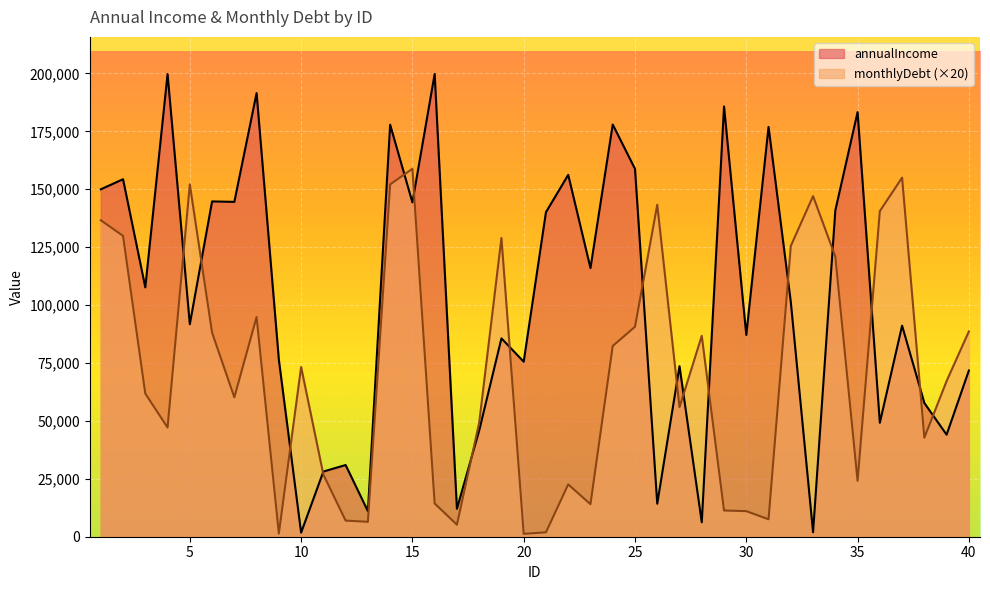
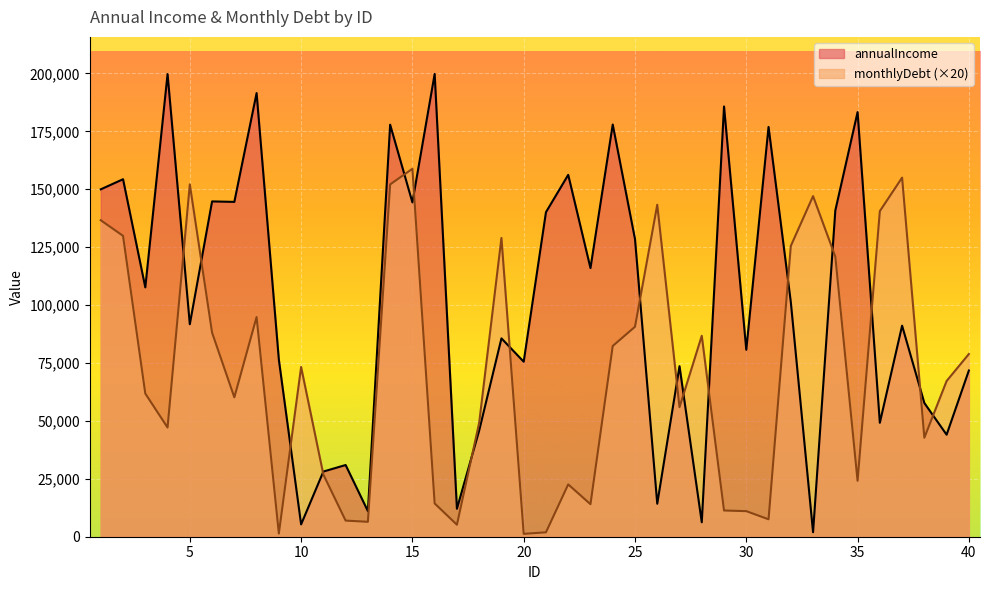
annualIncome, 10: 2,000 -> 5,000
annualIncome, 25: 159,000 -> 128,000
annualIncome, 30: 87,000 -> 81,000
monthlyDebt (×20), 40: 89,000 -> 79,000
